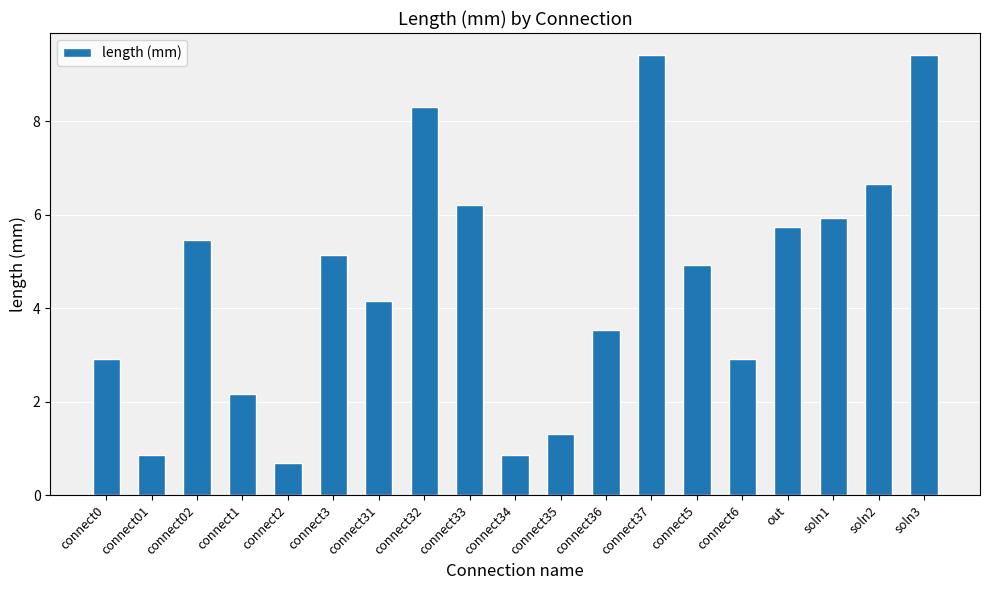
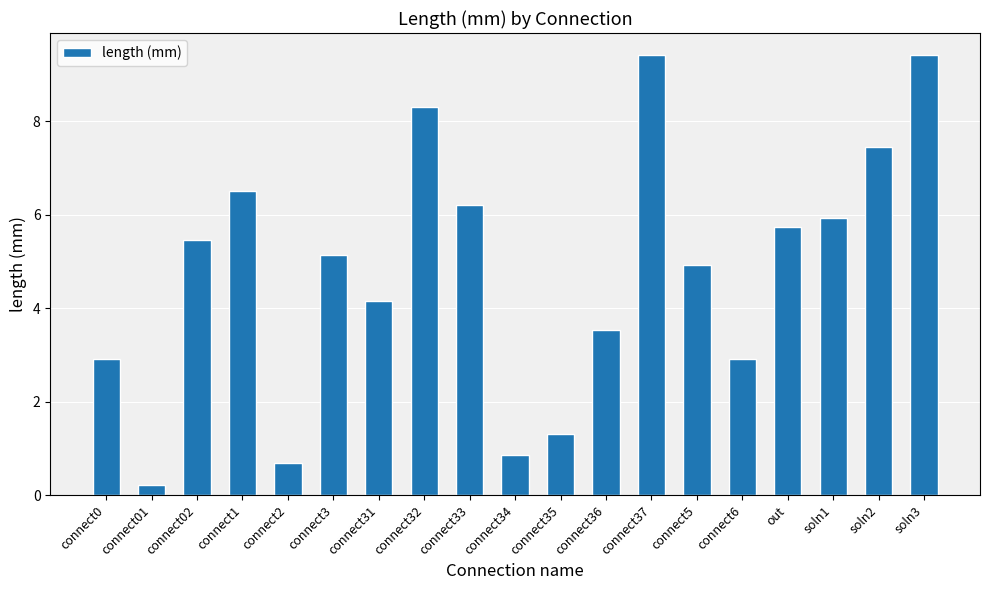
connect01: 0.9 -> 0.2
connect1: 2.2 -> 6.5
soln2: 6.6 -> 7.5
